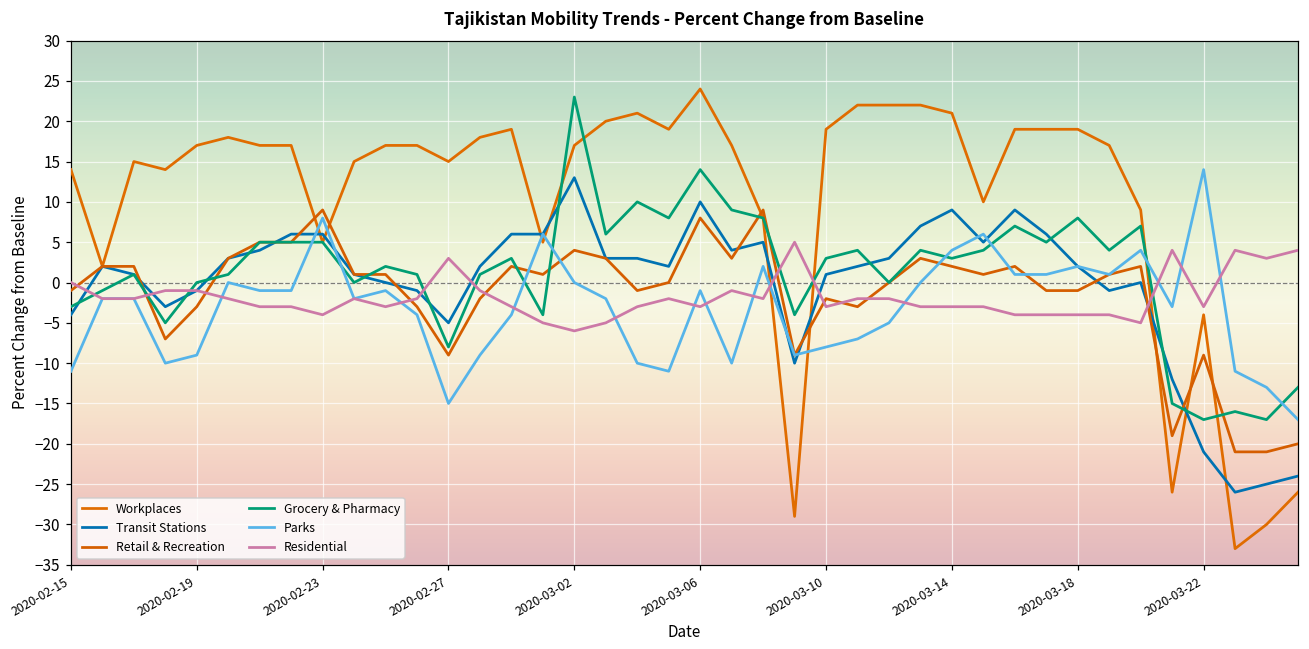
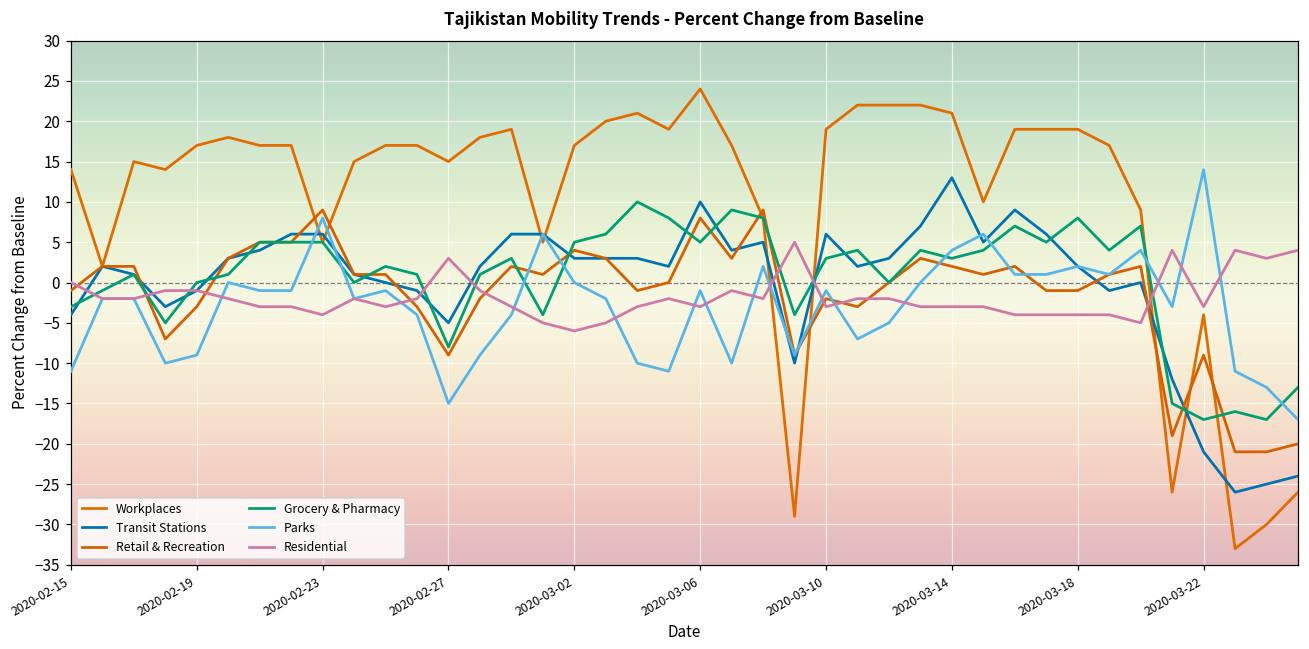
Transit Stations, 2020-03-02: 13 -> 3
Grocery & Pharmacy, 2020-03-02: 23 -> 5
Grocery & Pharmacy, 2020-03-06: 14 -> 5
Transit Stations, 2020-03-10: 1 -> 6
Parks, 2020-03-10: -8 -> -1
Transit Stations, 2020-03-14: 9 -> 13
